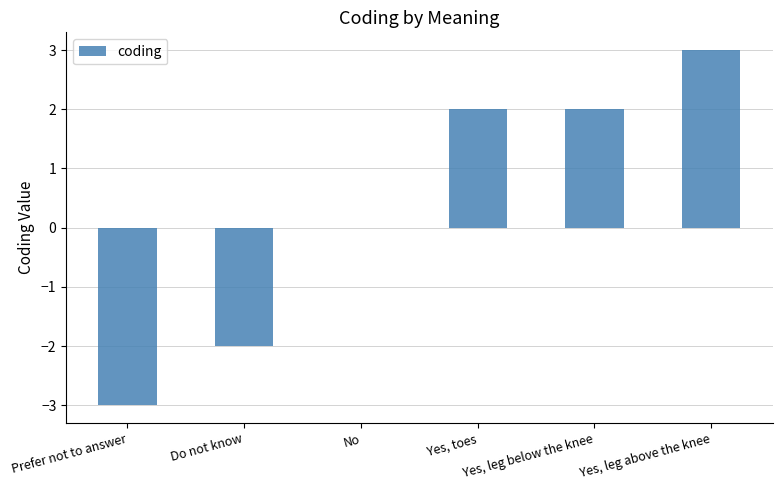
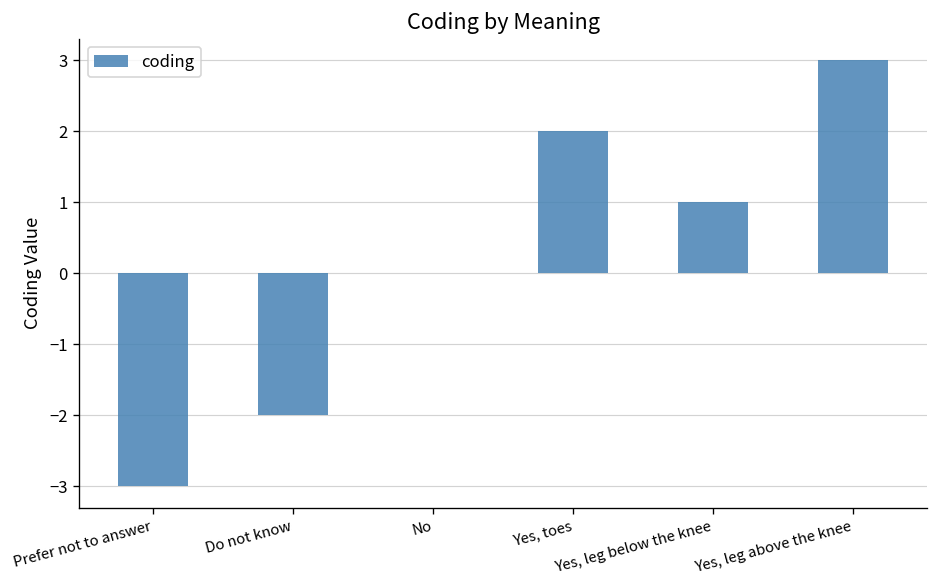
Yes, leg below the knee: 2 -> 1
